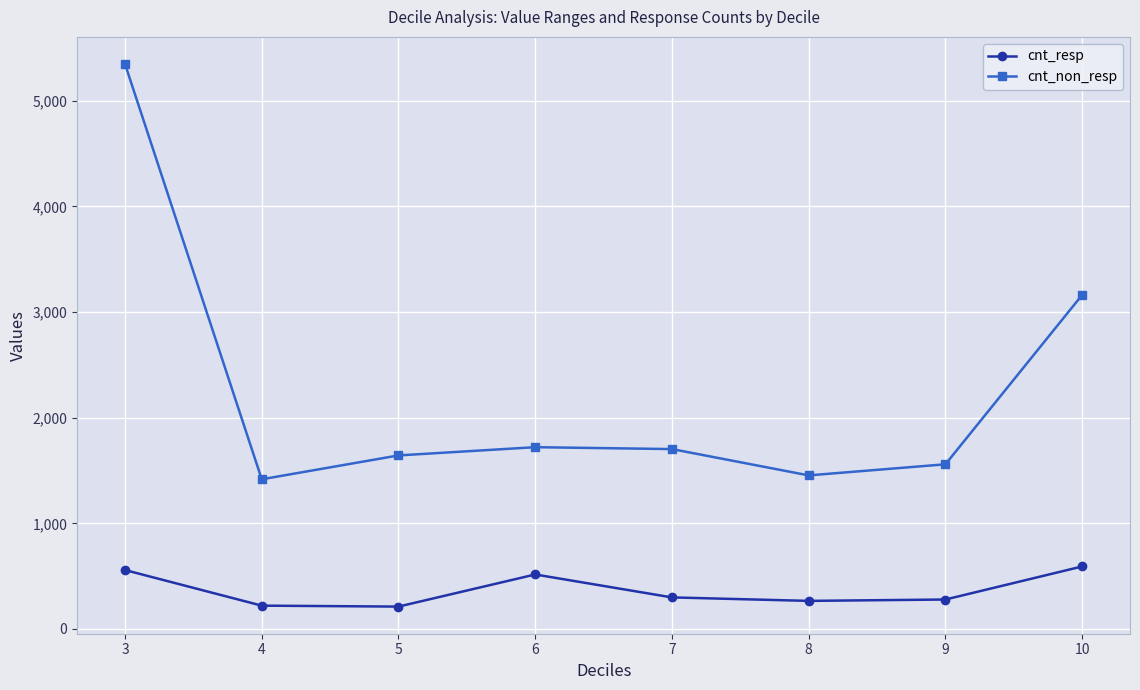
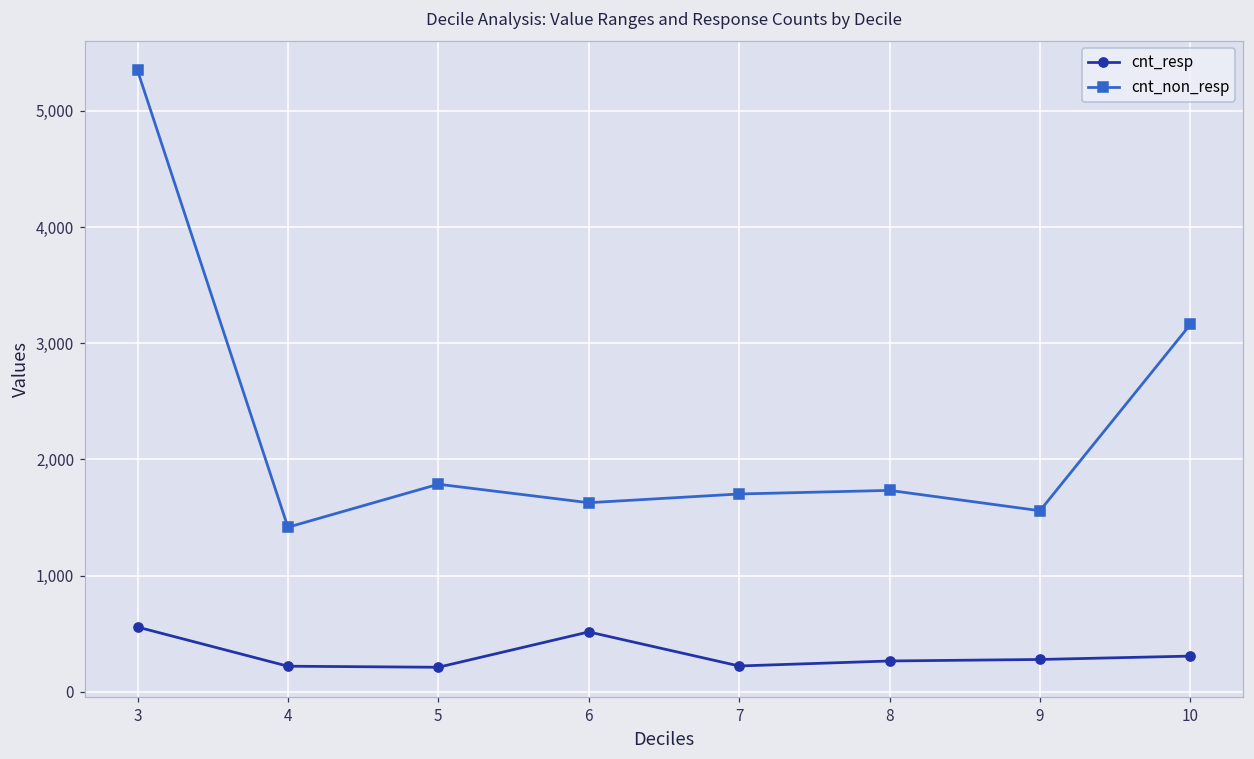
cnt_non_resp, 5: 1,640 -> 1,790
cnt_non_resp, 6: 1,720 -> 1,630
cnt_resp, 7: 300 -> 220
cnt_non_resp, 8: 1,450 -> 1,730
cnt_resp, 10: 590 -> 310
